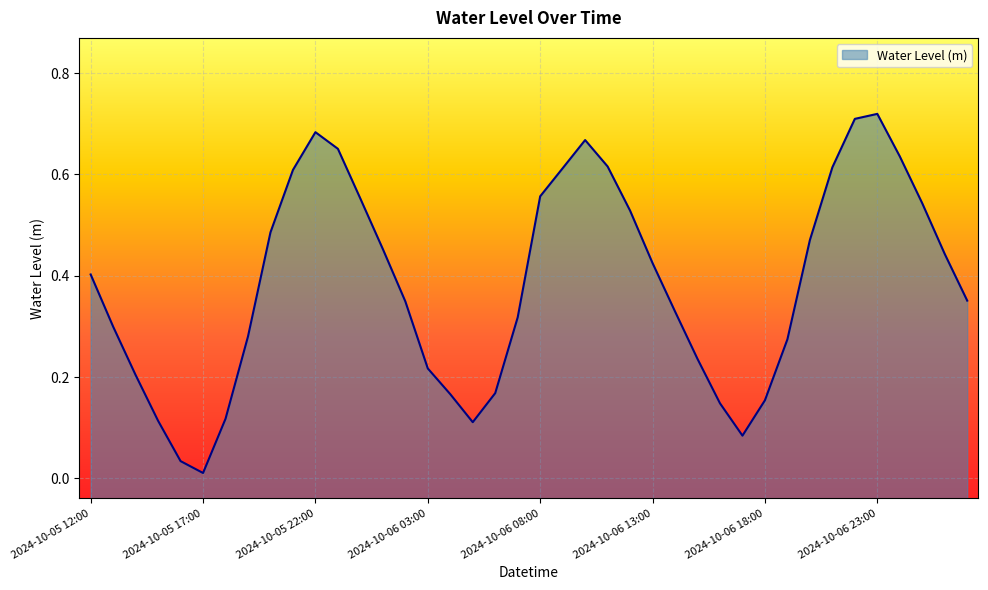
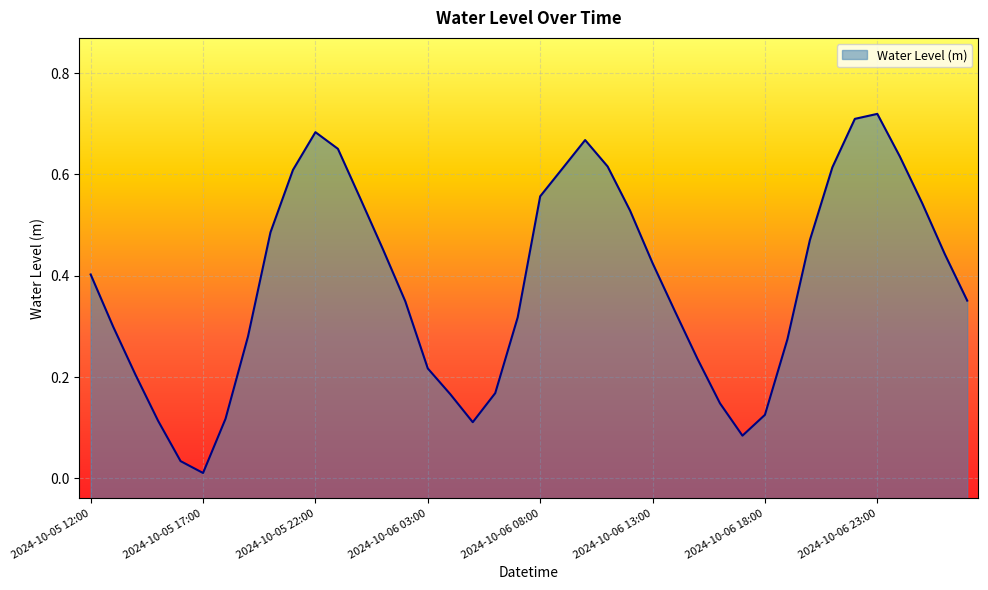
2024-10-06 18:00: 0.15 -> 0.13
